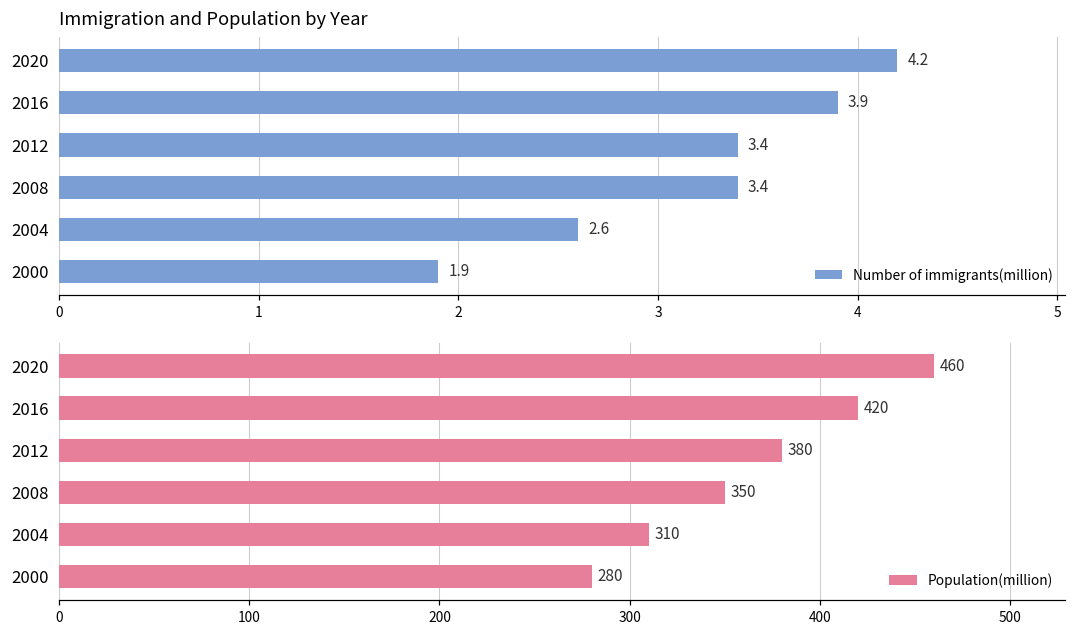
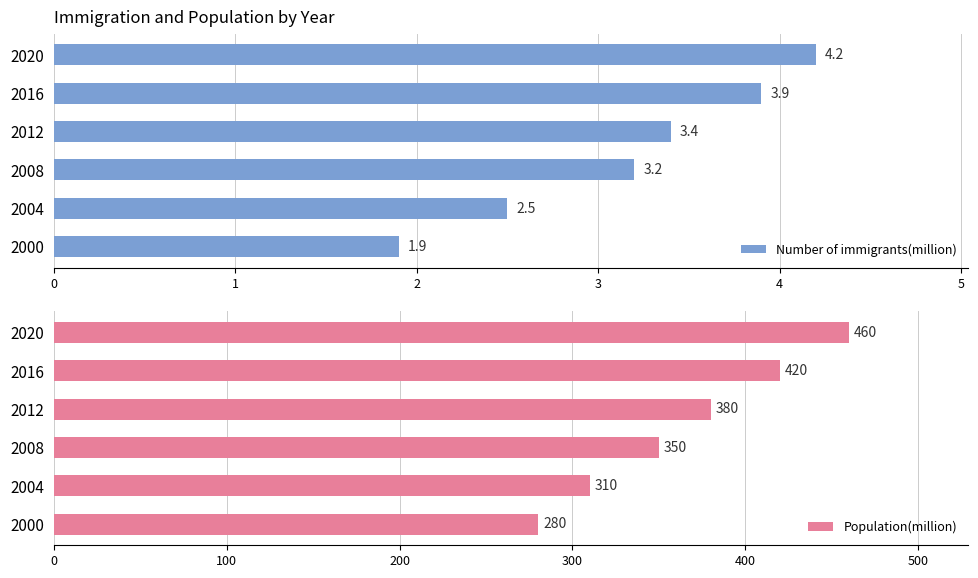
Immigration and Population by Year, 2008: 3.4 -> 3.2
Immigration and Population by Year, 2004: 2.6 -> 2.5
